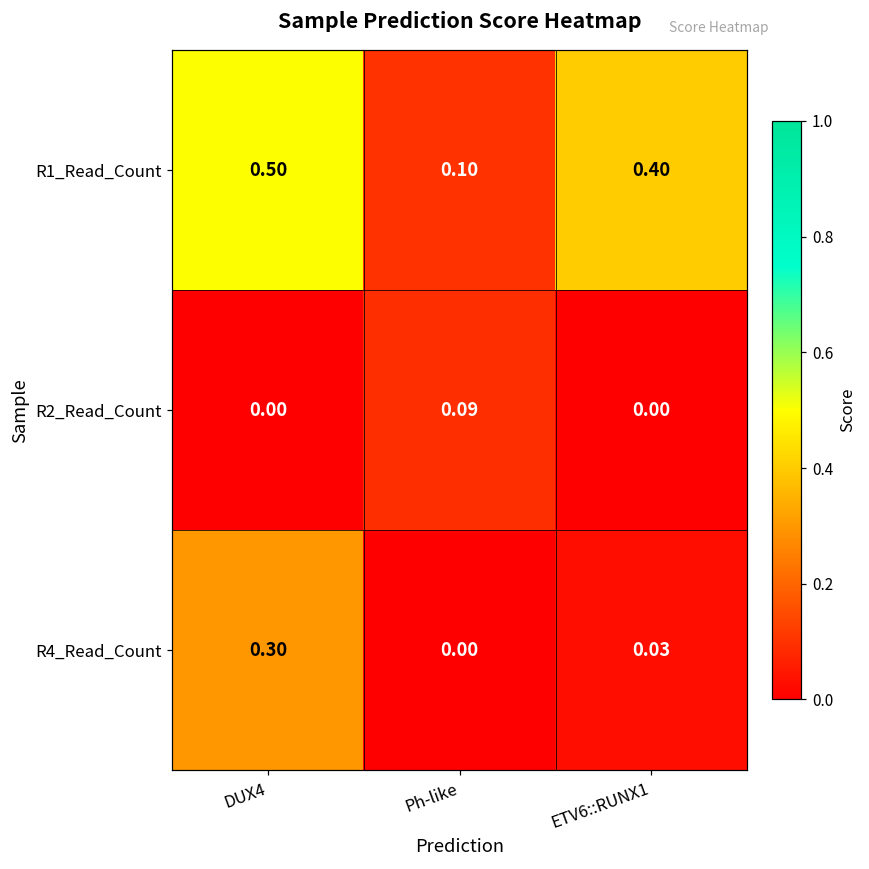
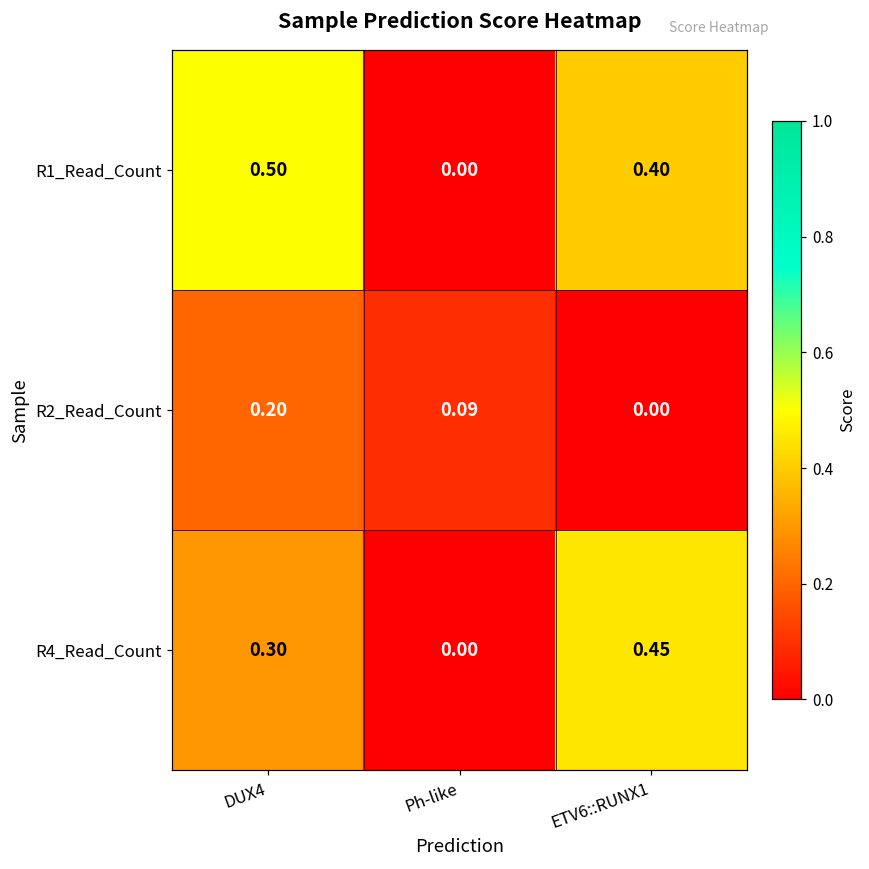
R1_Read_Count, Ph-like: 0.10 -> 0.00
R2_Read_Count, DUX4: 0.00 -> 0.20
R4_Read_Count, ETV6::RUNX1: 0.03 -> 0.45
